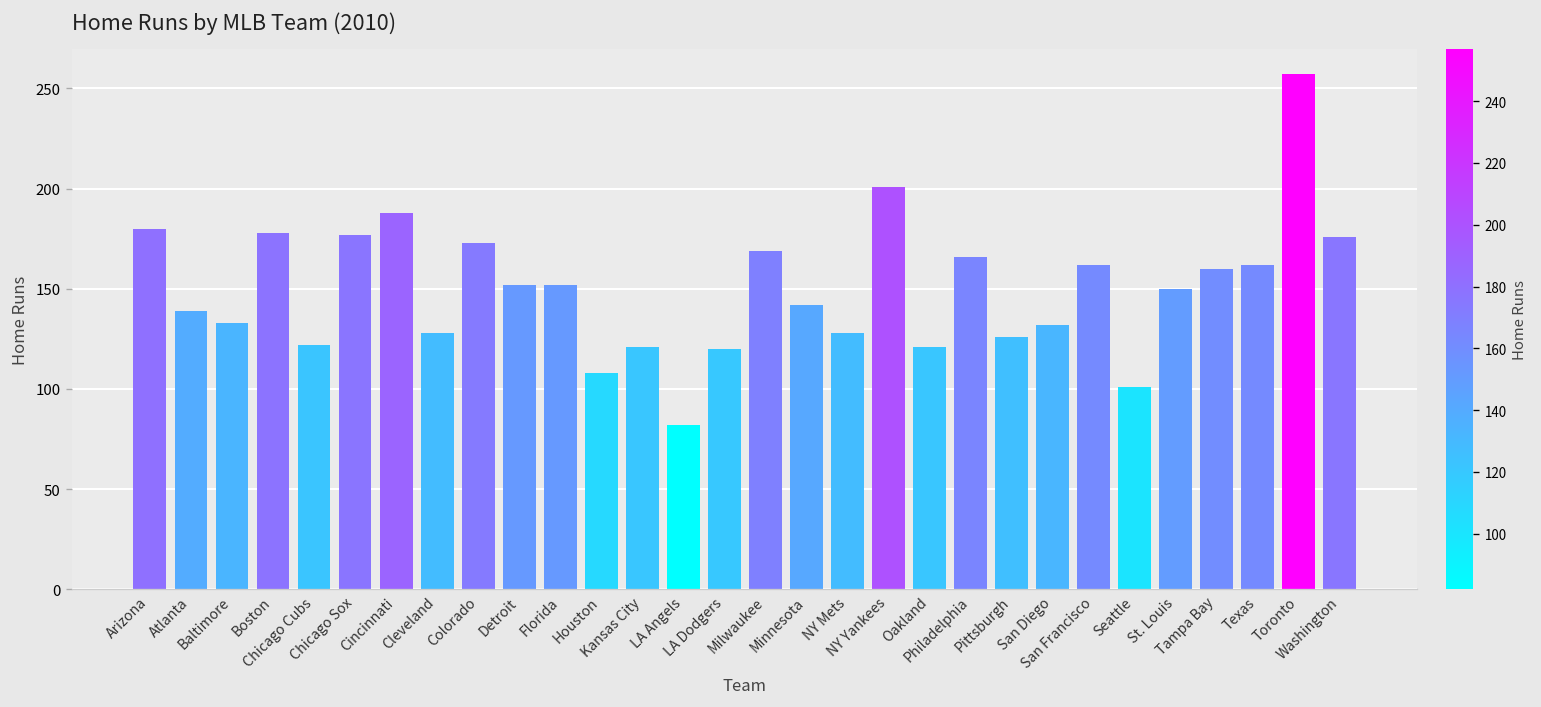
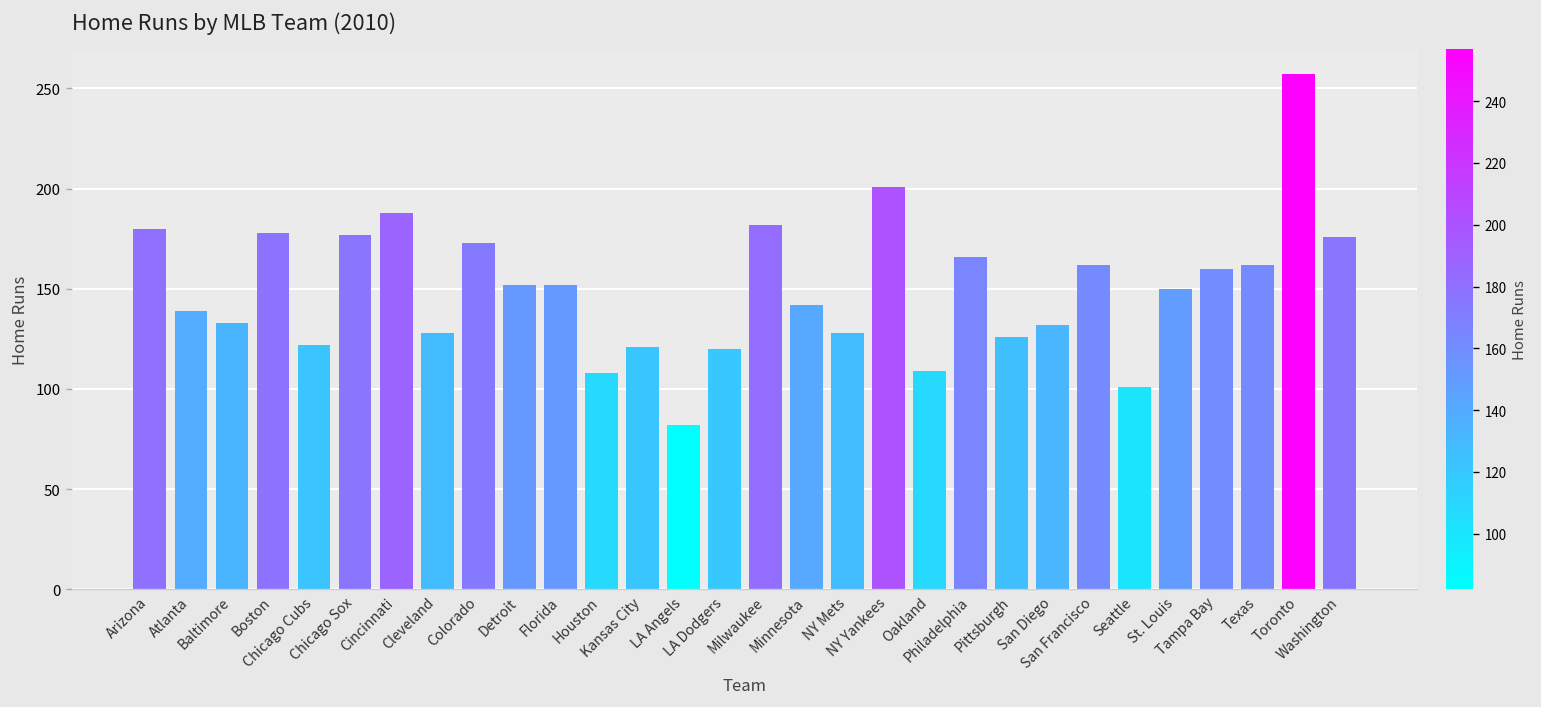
Milwaukee: 169 -> 182
Oakland: 121 -> 109
